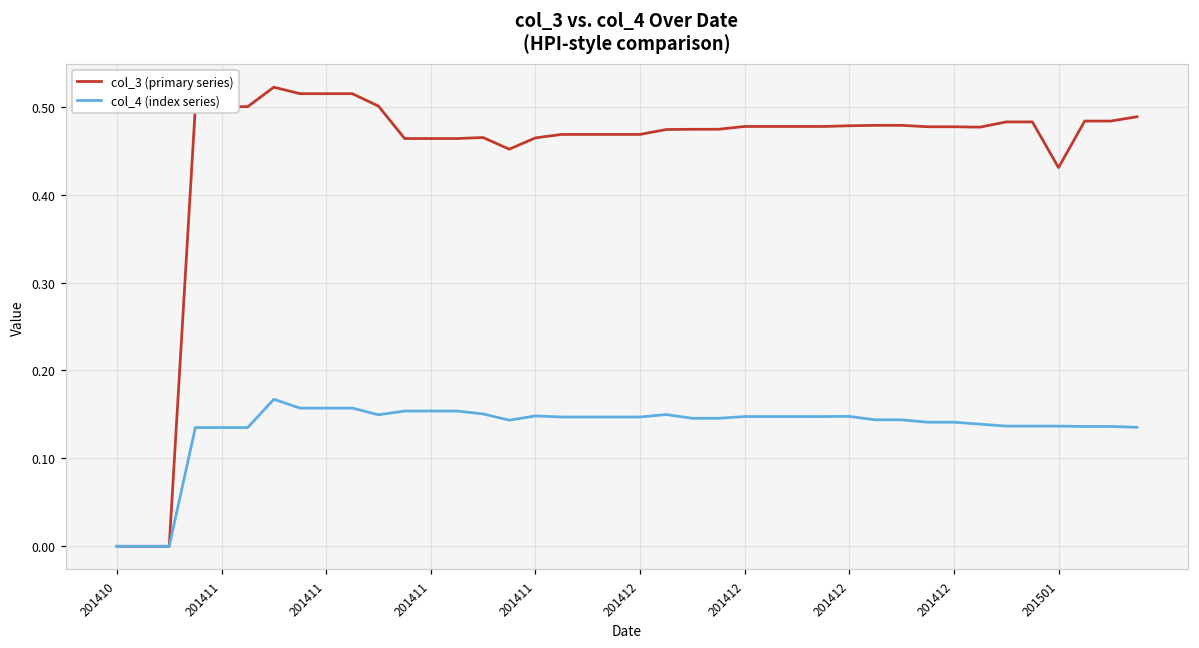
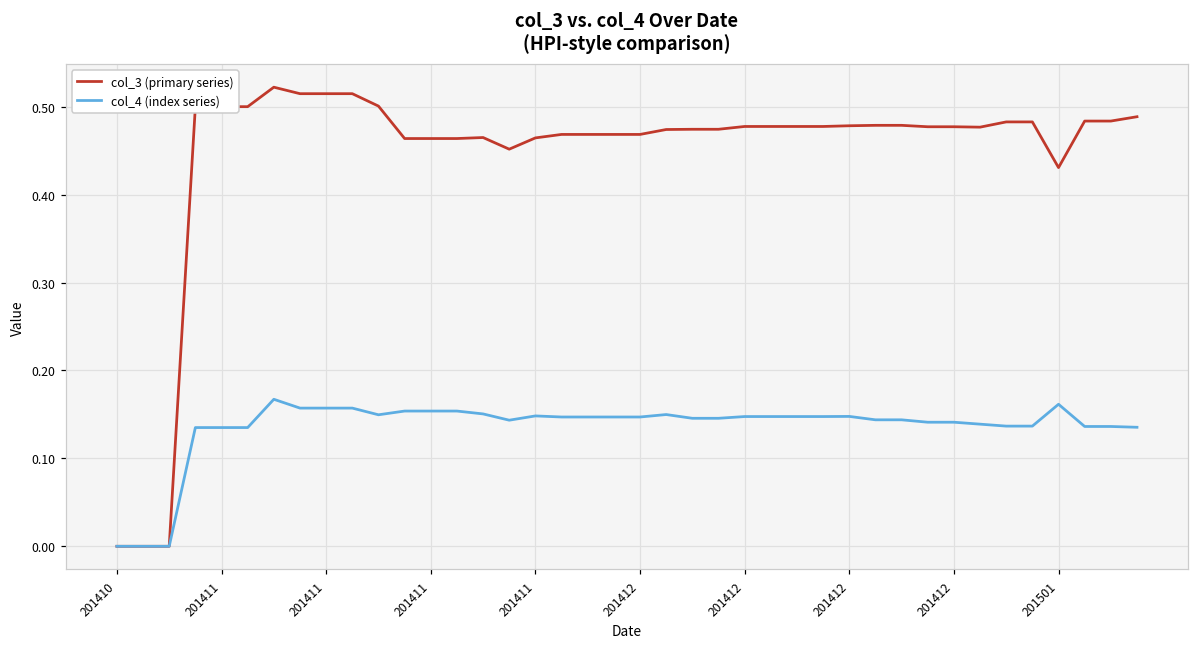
col_4 (index series), 201501: 0.14 -> 0.16
